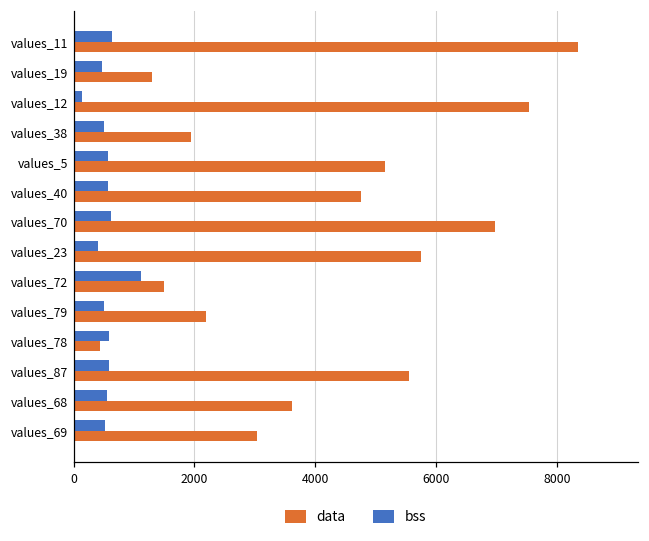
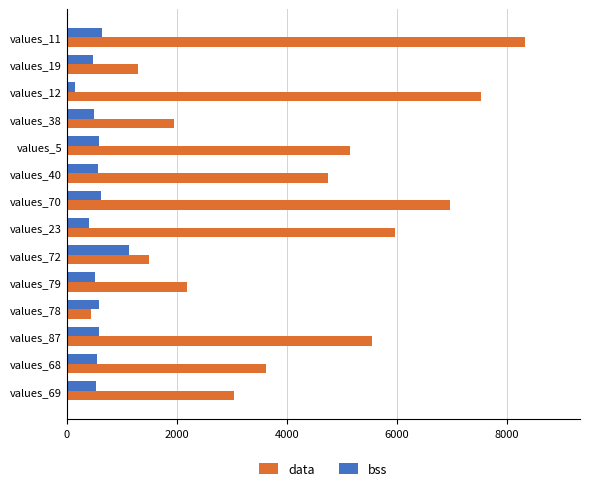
data, values_23: 5700 -> 6000
